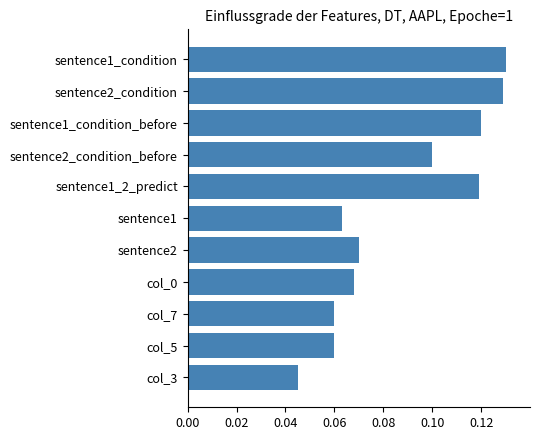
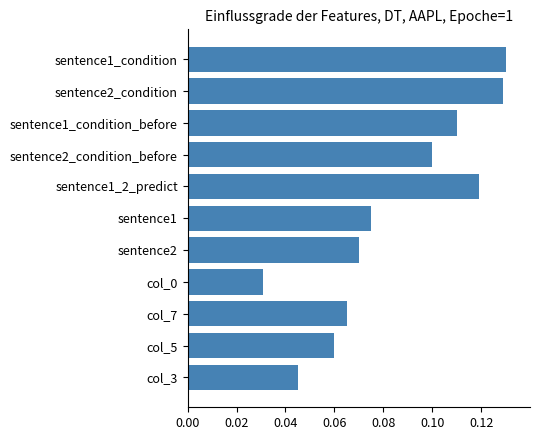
sentence1_condition_before: 0.12 -> 0.11
sentence1: 0.063 -> 0.075
col_0: 0.068 -> 0.031
col_7: 0.060 -> 0.065
